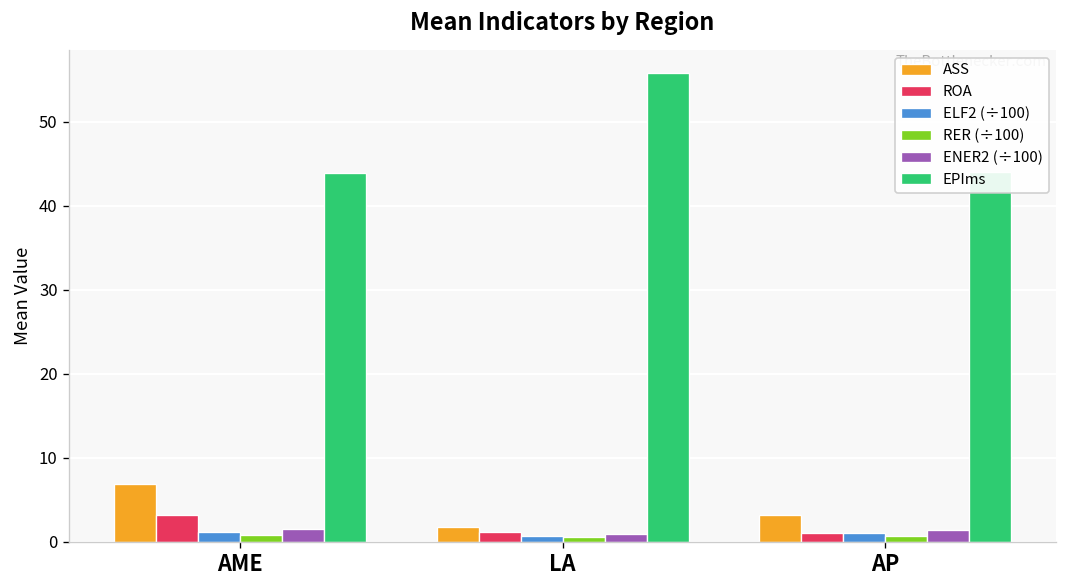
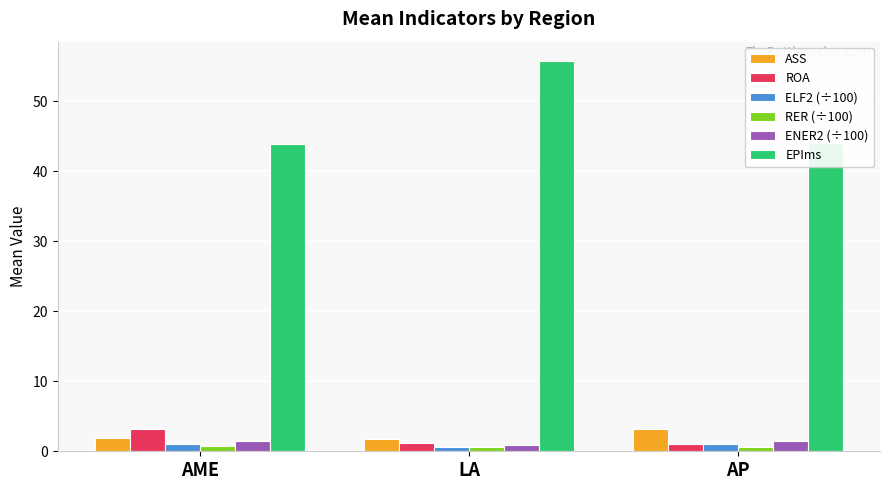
ASS, AME: 7 -> 2
